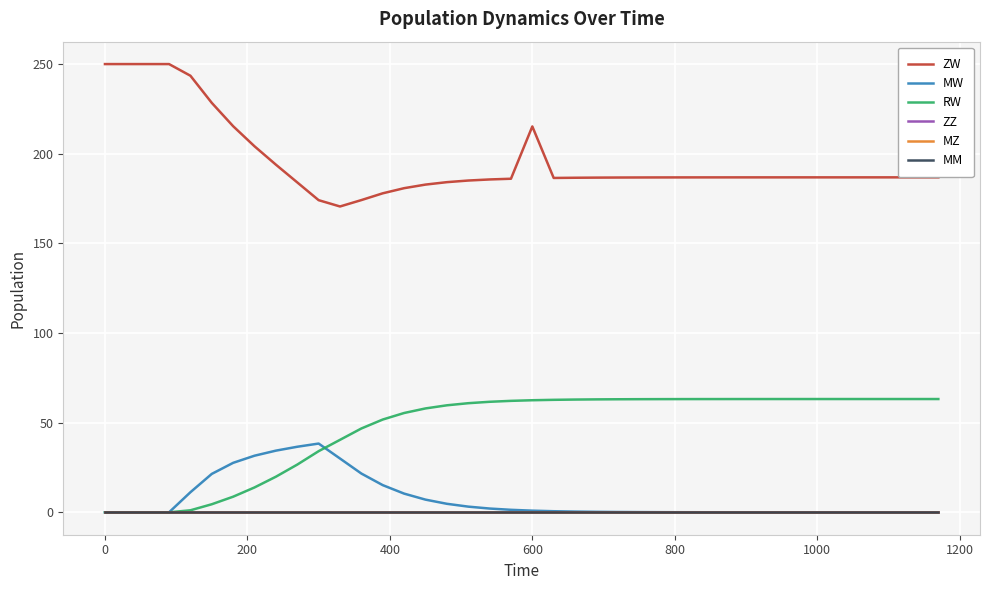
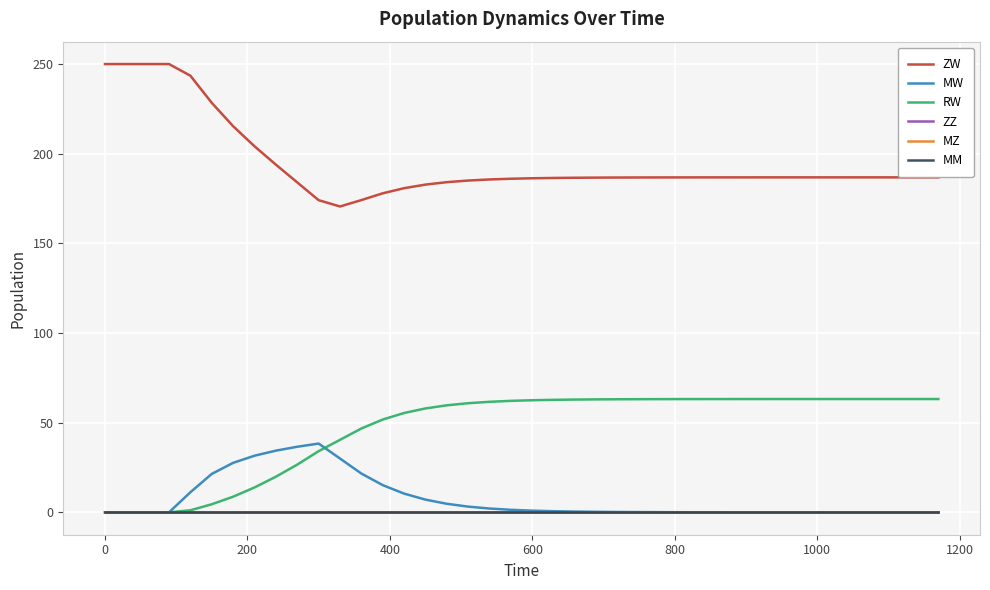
ZW, 600: 215 -> 186
